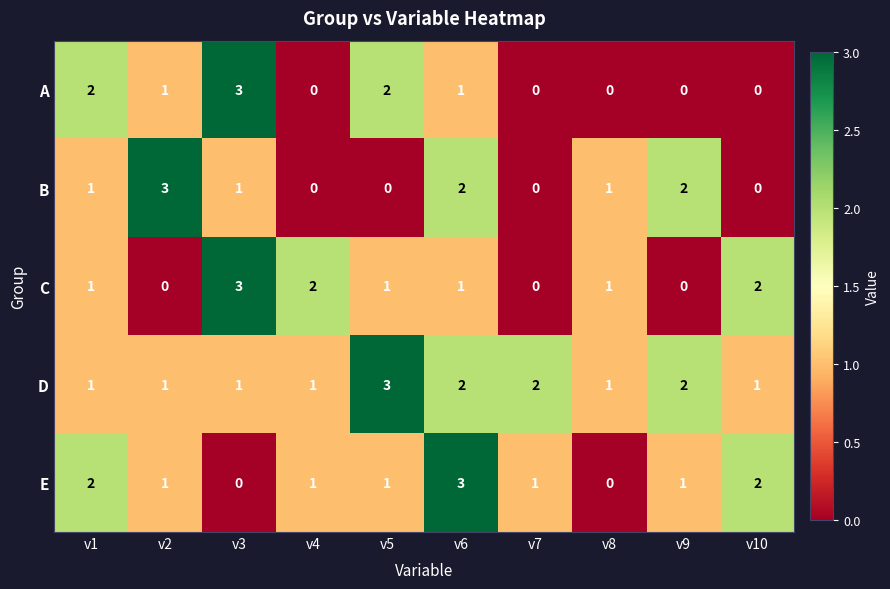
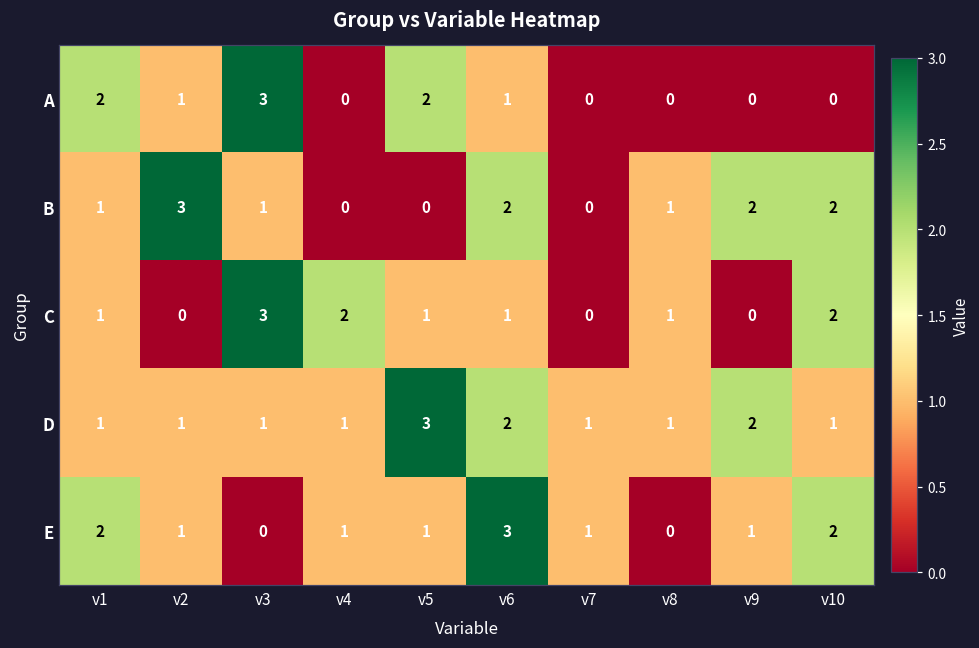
B, v10: 0 -> 2
D, v7: 2 -> 1
